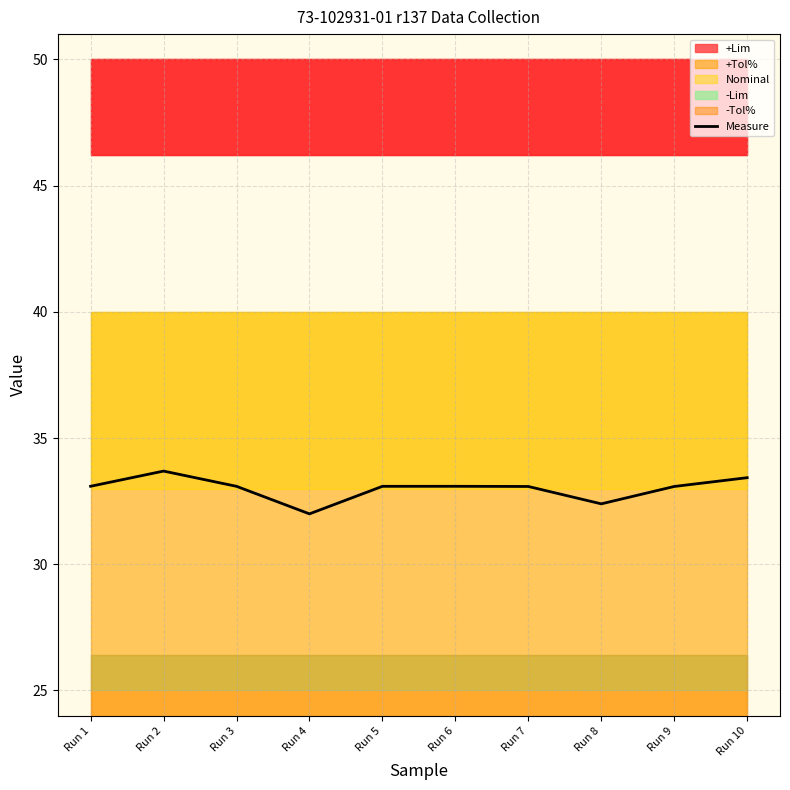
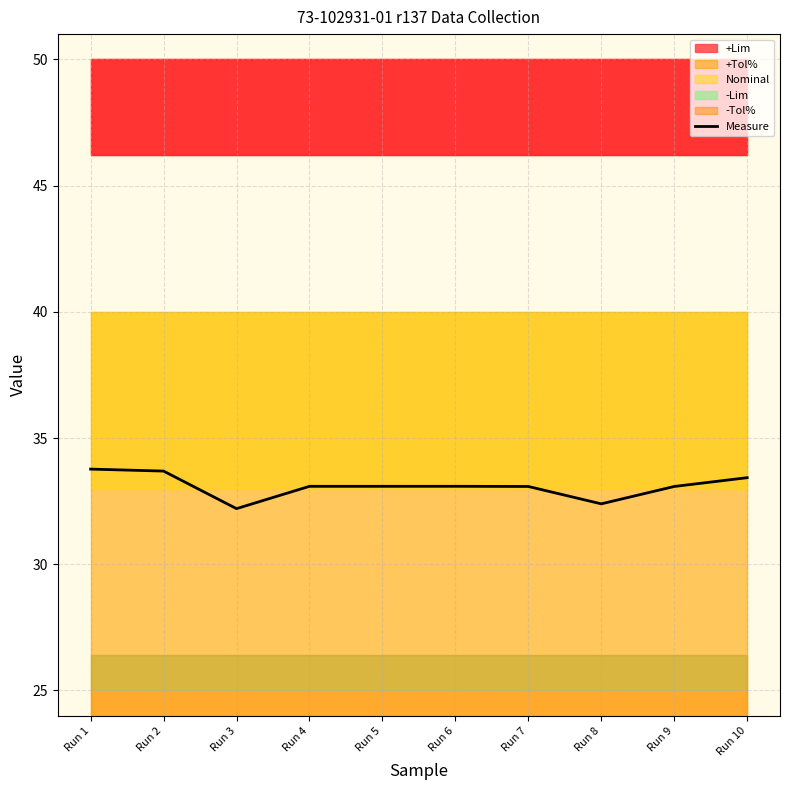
Measure, Run 1: 33.1 -> 33.8
Measure, Run 3: 33.1 -> 32.2
Measure, Run 4: 32.0 -> 33.1
